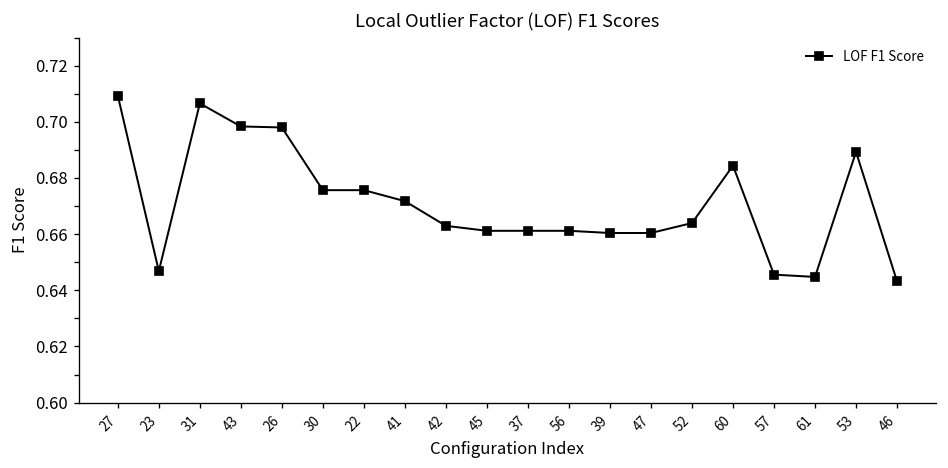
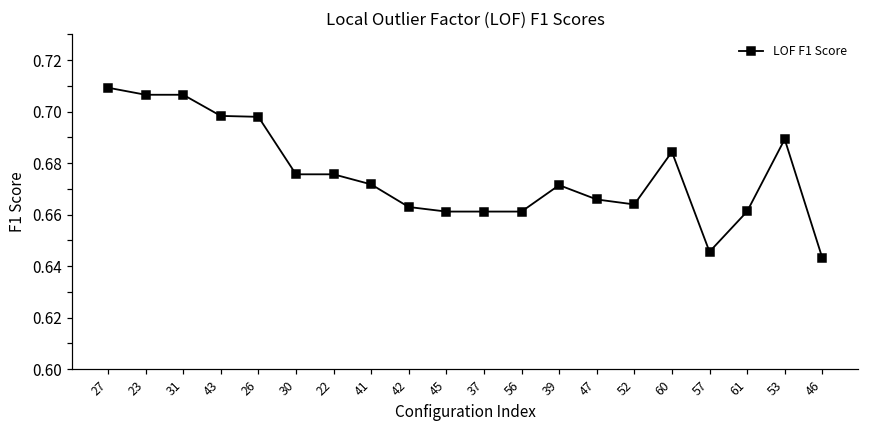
23: 0.647 -> 0.707
39: 0.660 -> 0.671
47: 0.660 -> 0.666
61: 0.645 -> 0.661
